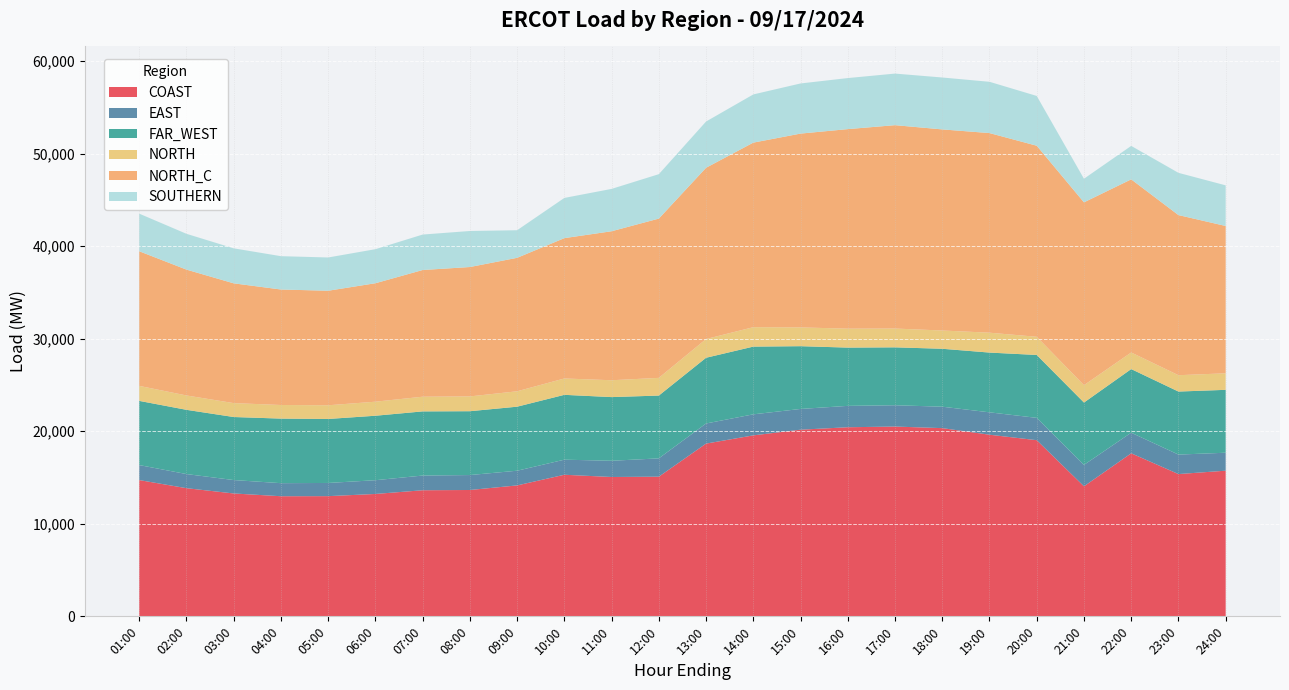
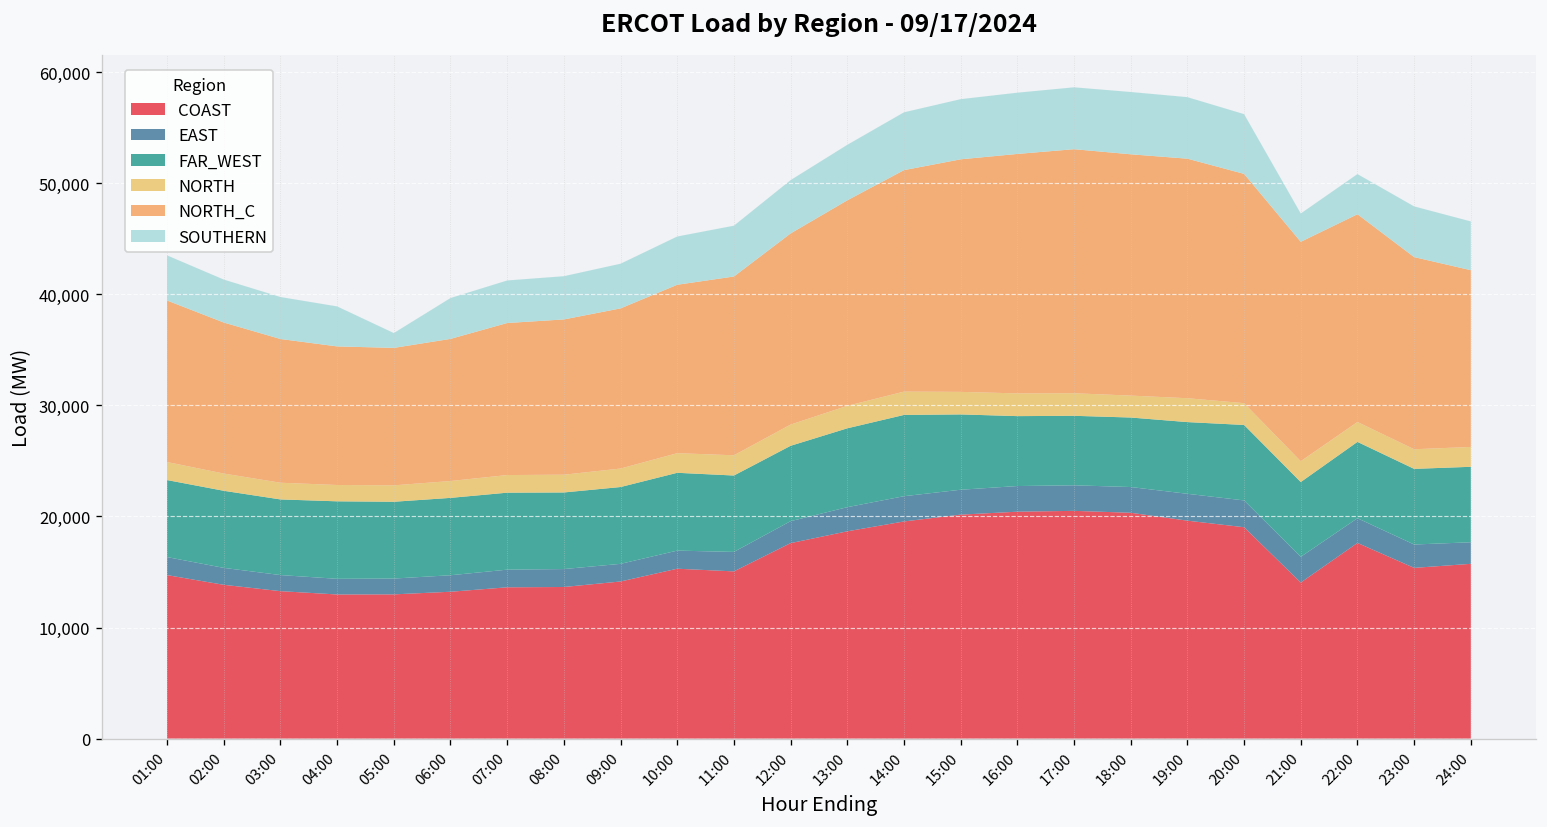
SOUTHERN, 05:00: 4,000 -> 1,000
SOUTHERN, 09:00: 3,000 -> 4,000
COAST, 12:00: 15,000 -> 18,000
